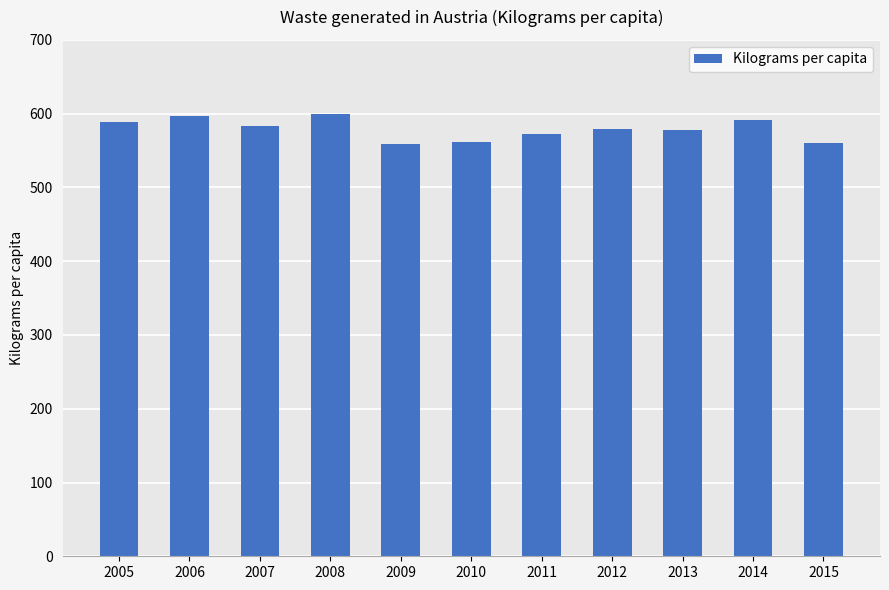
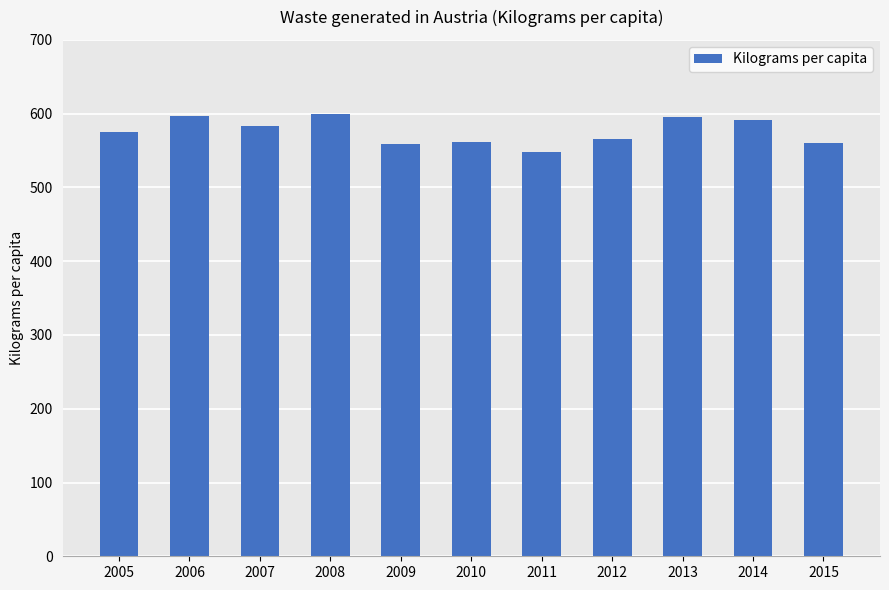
2005: 590 -> 580
2011: 570 -> 550
2012: 580 -> 570
2013: 580 -> 600
